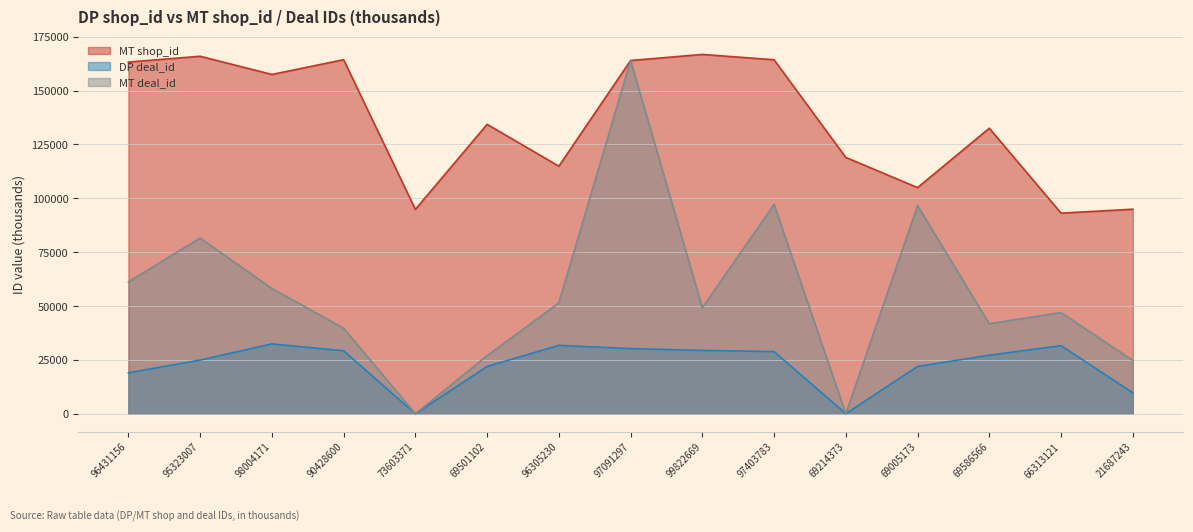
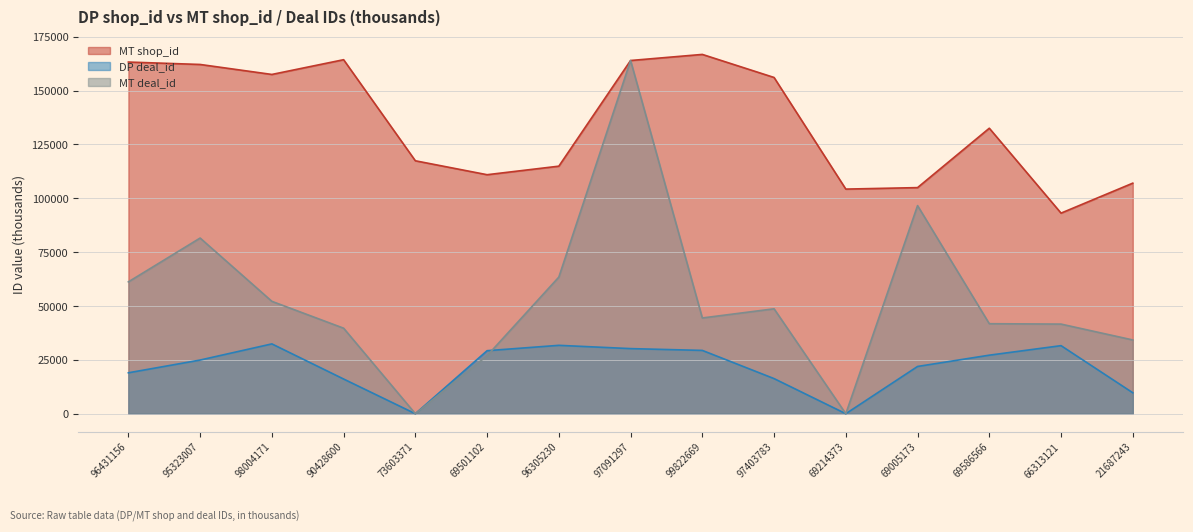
MT shop_id, 95323007: 166000 -> 162000
MT deal_id, 98004171: 58000 -> 52000
DP deal_id, 90428600: 29000 -> 16000
MT shop_id, 73603371: 95000 -> 117000
MT shop_id, 69501102: 134000 -> 111000
DP deal_id, 69501102: 22000 -> 29000
MT deal_id, 96305230: 51000 -> 63000
MT deal_id, 99822669: 49000 -> 44000
MT shop_id, 97403783: 164000 -> 156000
DP deal_id, 97403783: 29000 -> 16000
MT deal_id, 97403783: 97000 -> 49000
MT shop_id, 69214373: 119000 -> 104000
MT deal_id, 66313121: 47000 -> 42000
MT shop_id, 21687243: 95000 -> 107000
MT deal_id, 21687243: 25000 -> 34000
